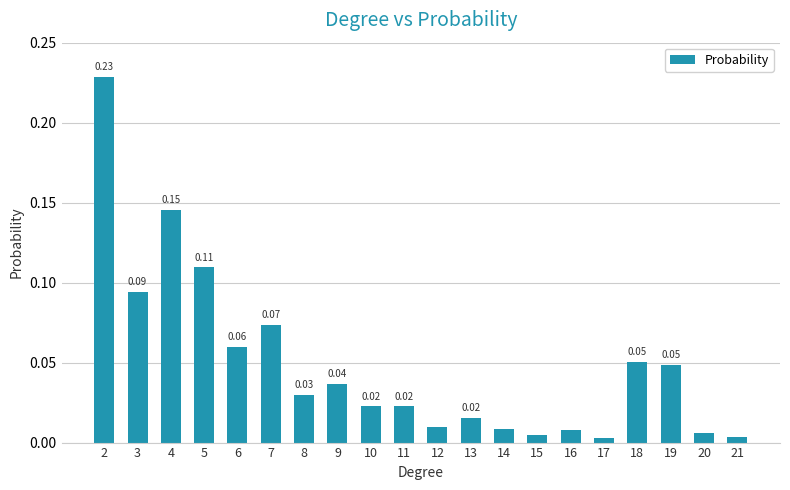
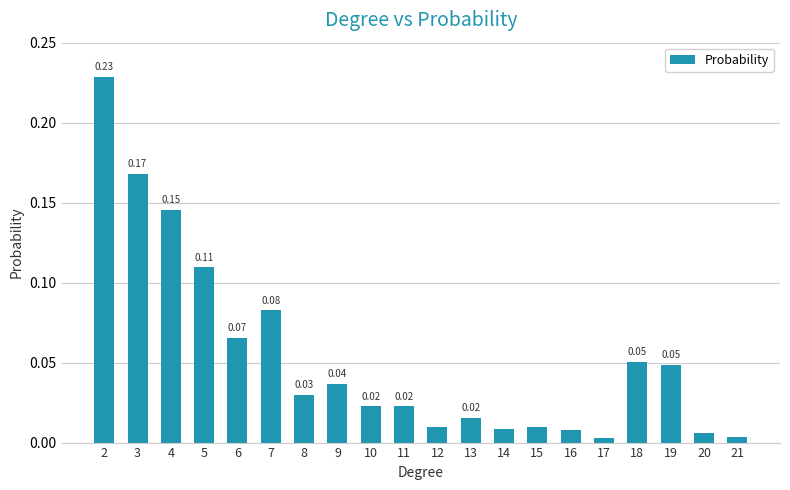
3: 0.09 -> 0.17
6: 0.06 -> 0.07
7: 0.07 -> 0.08
15: 0.005 -> 0.010
